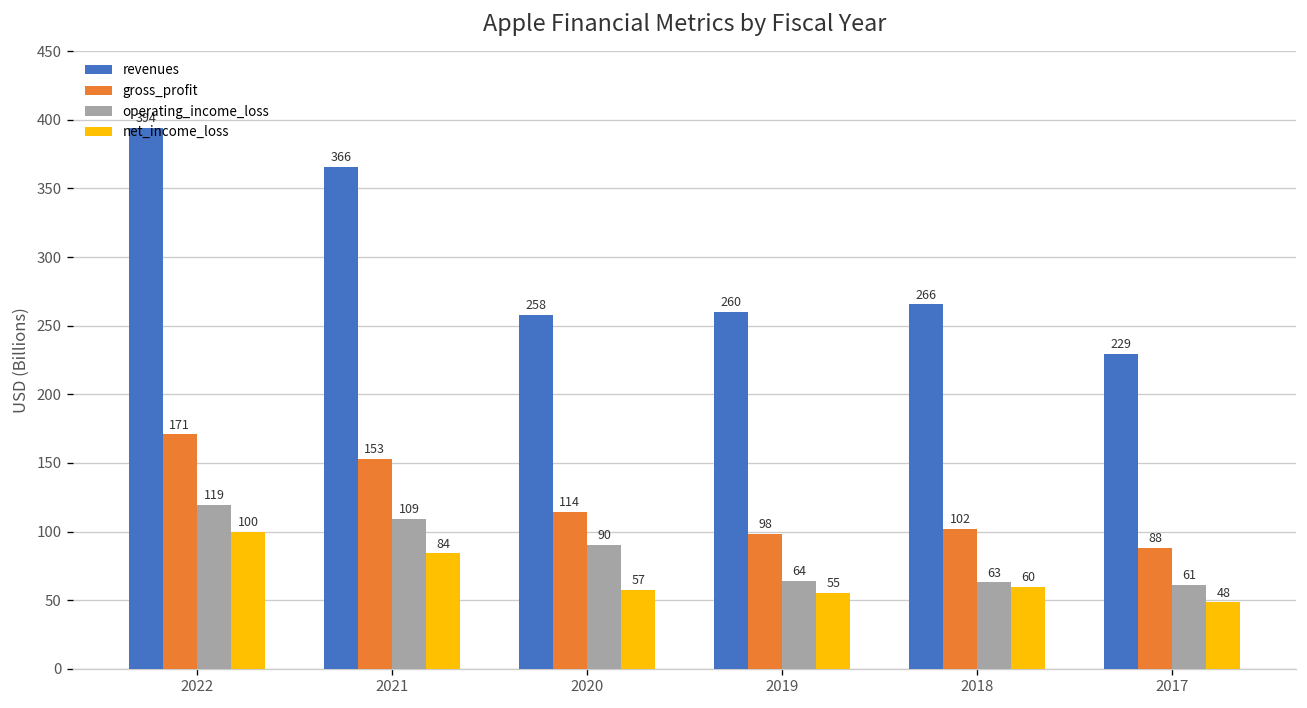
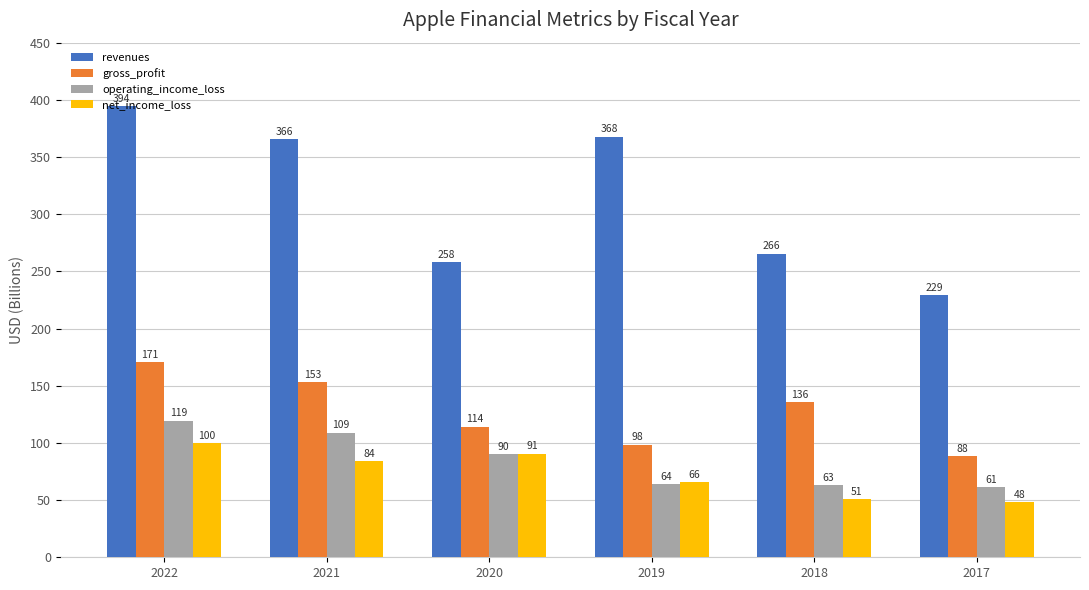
net_income_loss, 2020: 57 -> 91
revenues, 2019: 260 -> 368
net_income_loss, 2019: 55 -> 66
gross_profit, 2018: 102 -> 136
net_income_loss, 2018: 60 -> 51
